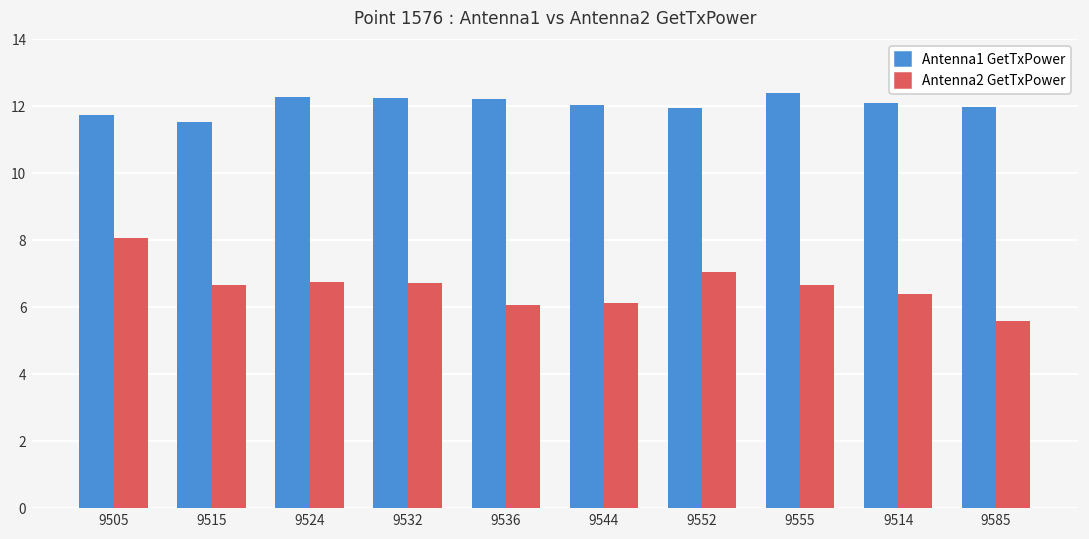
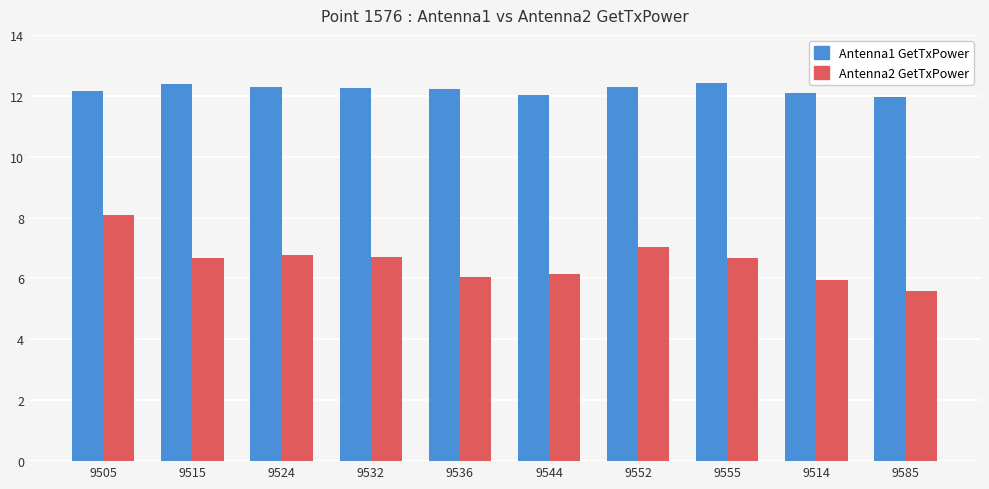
Antenna1 GetTxPower, 9505: 11.7 -> 12.1
Antenna1 GetTxPower, 9515: 11.5 -> 12.4
Antenna1 GetTxPower, 9552: 12.0 -> 12.3
Antenna2 GetTxPower, 9514: 6.4 -> 6.0
